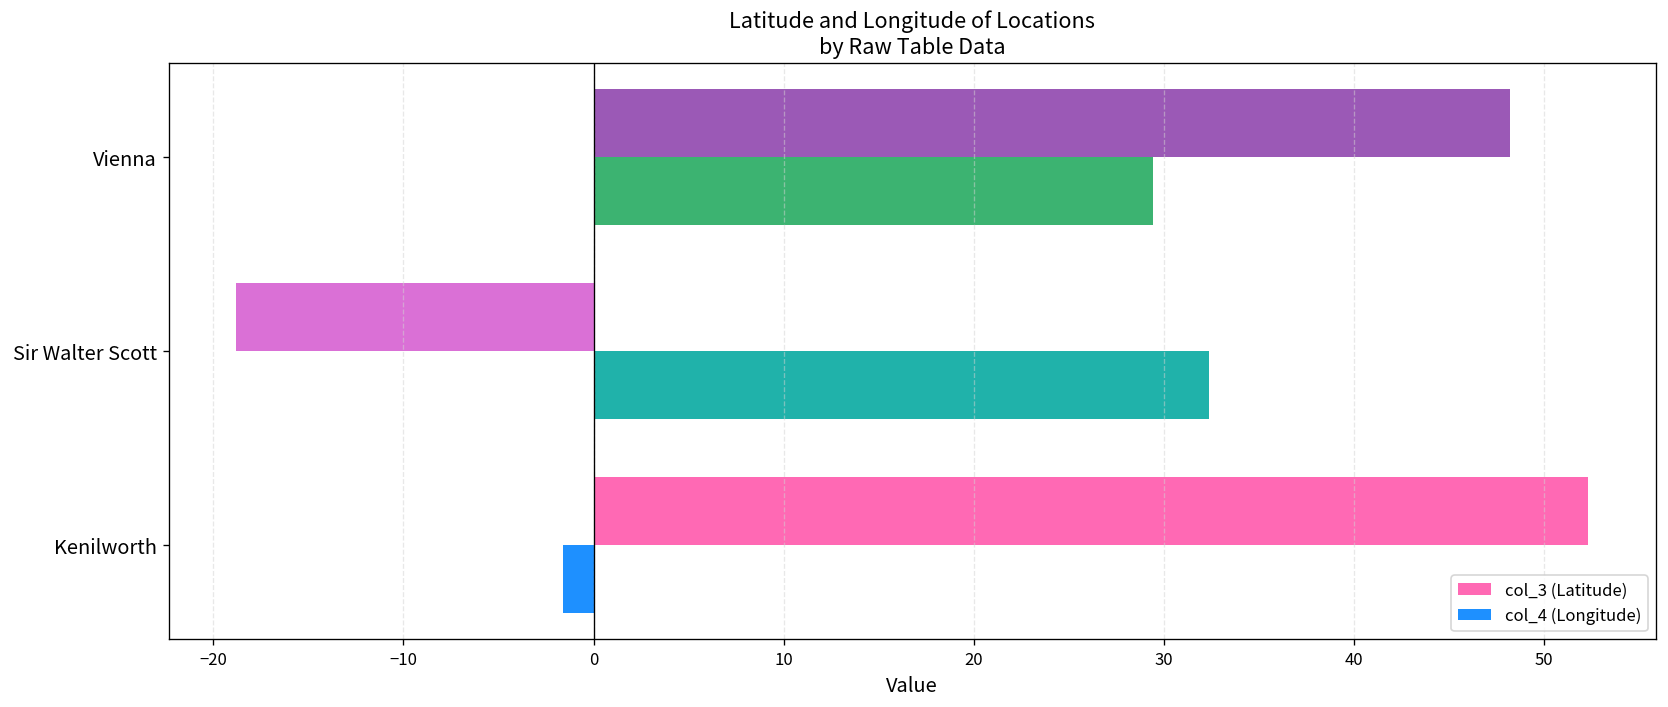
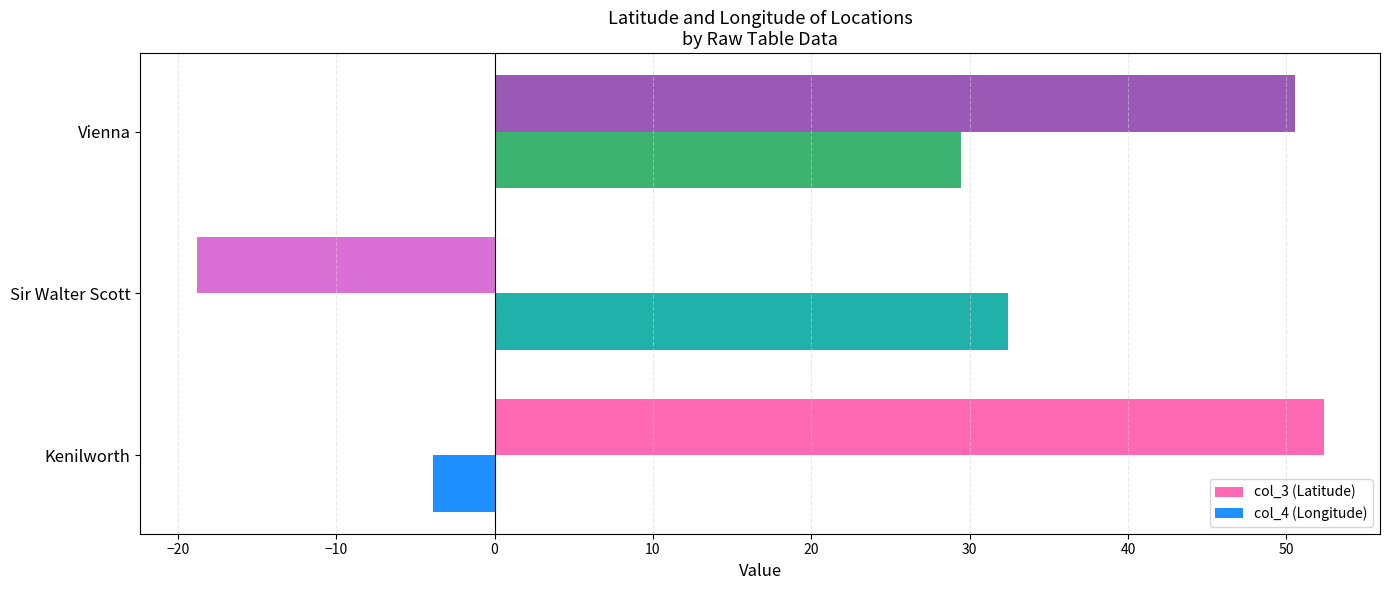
col_3 (Latitude), Vienna: 48.2 -> 50.5
col_4 (Longitude), Kenilworth: -1.6 -> -3.9
